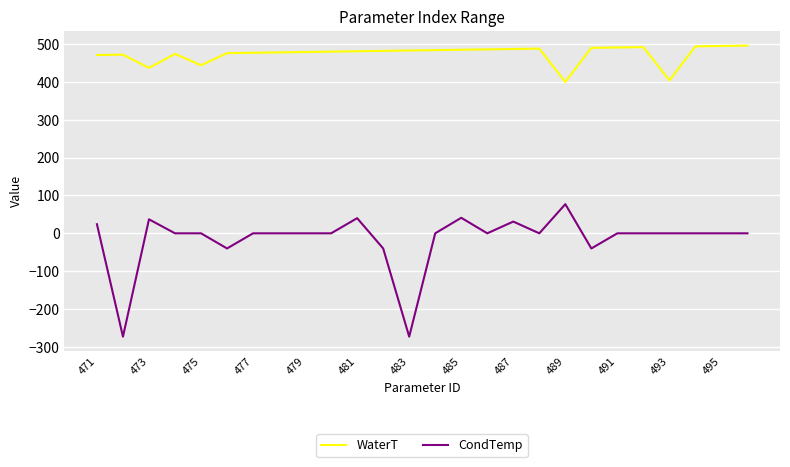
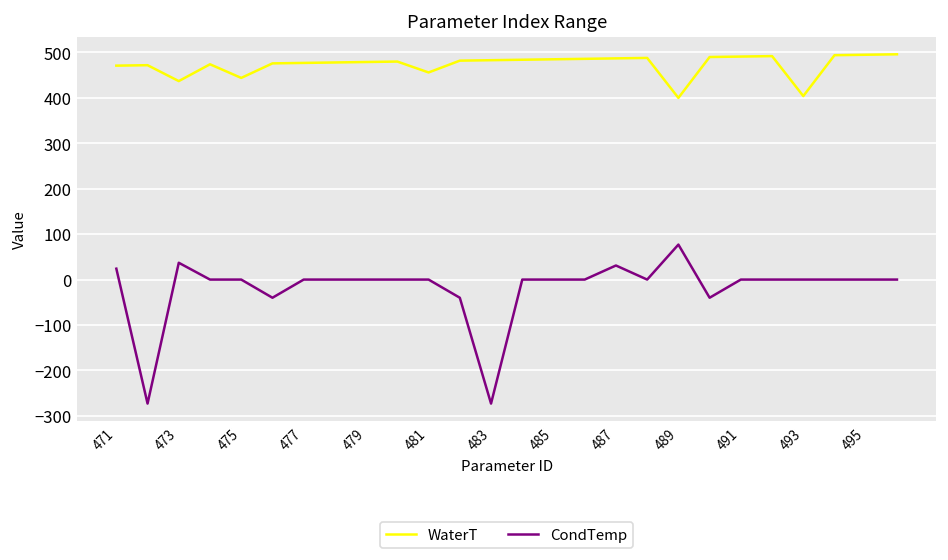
WaterT, 481: 480 -> 460
CondTemp, 481: 40 -> 0
CondTemp, 485: 40 -> 0
